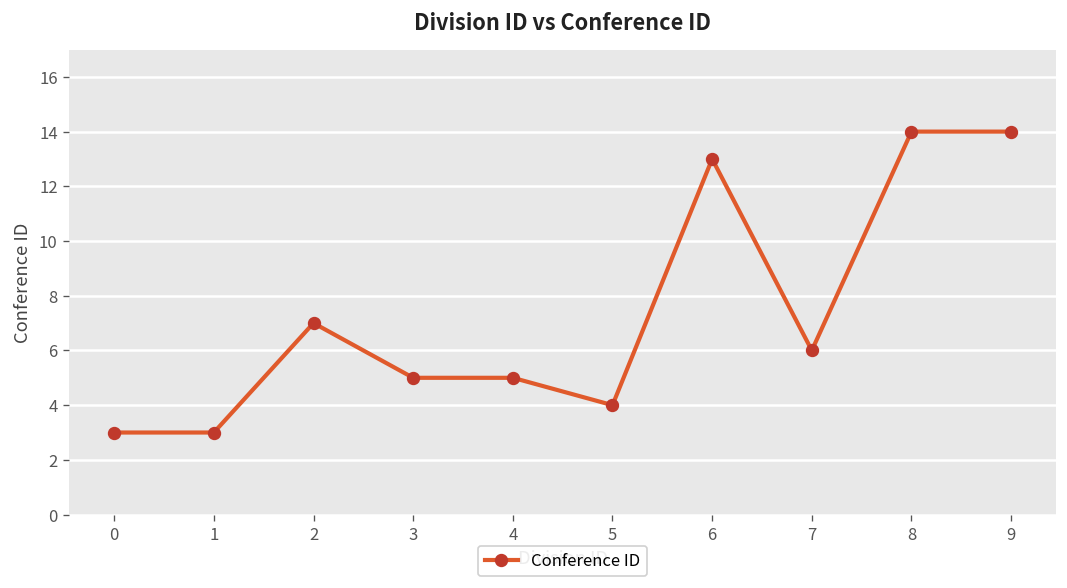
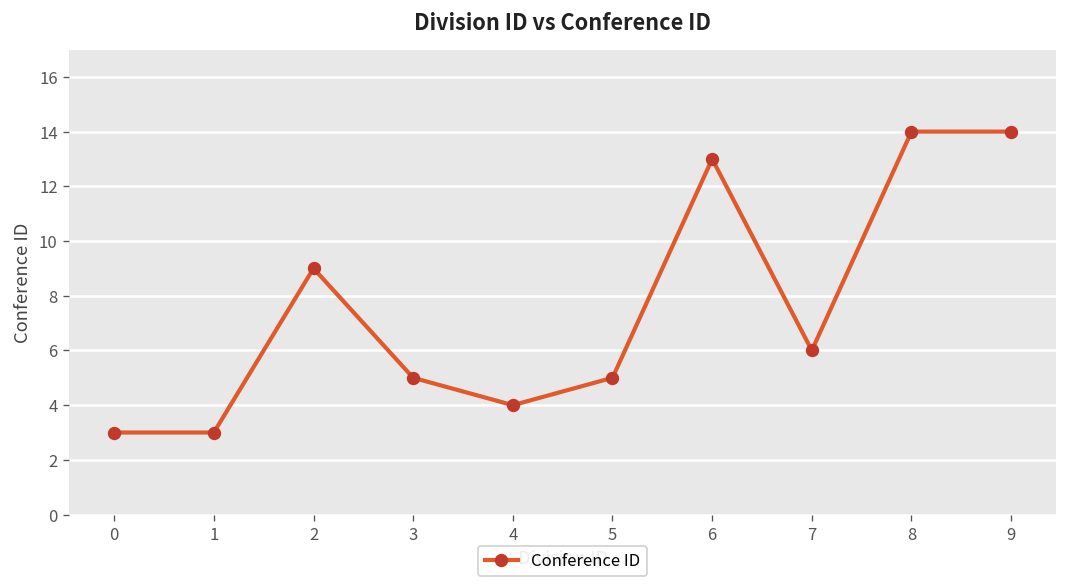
2: 7 -> 9
4: 5 -> 4
5: 4 -> 5
